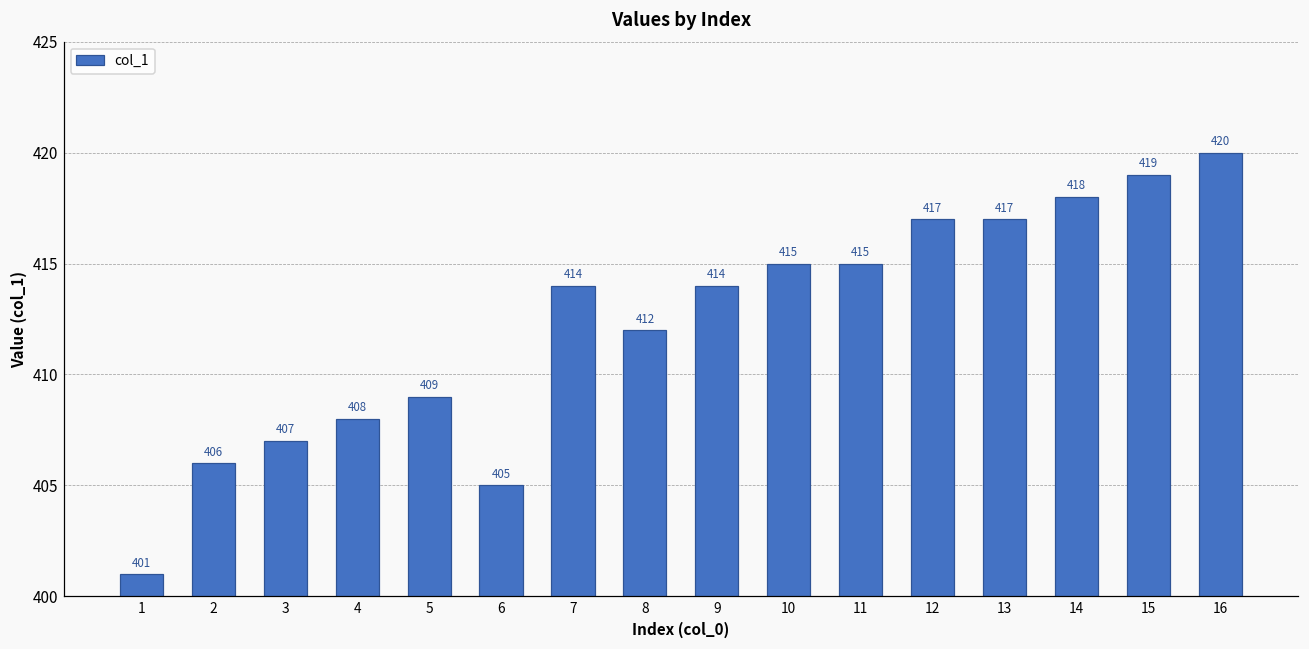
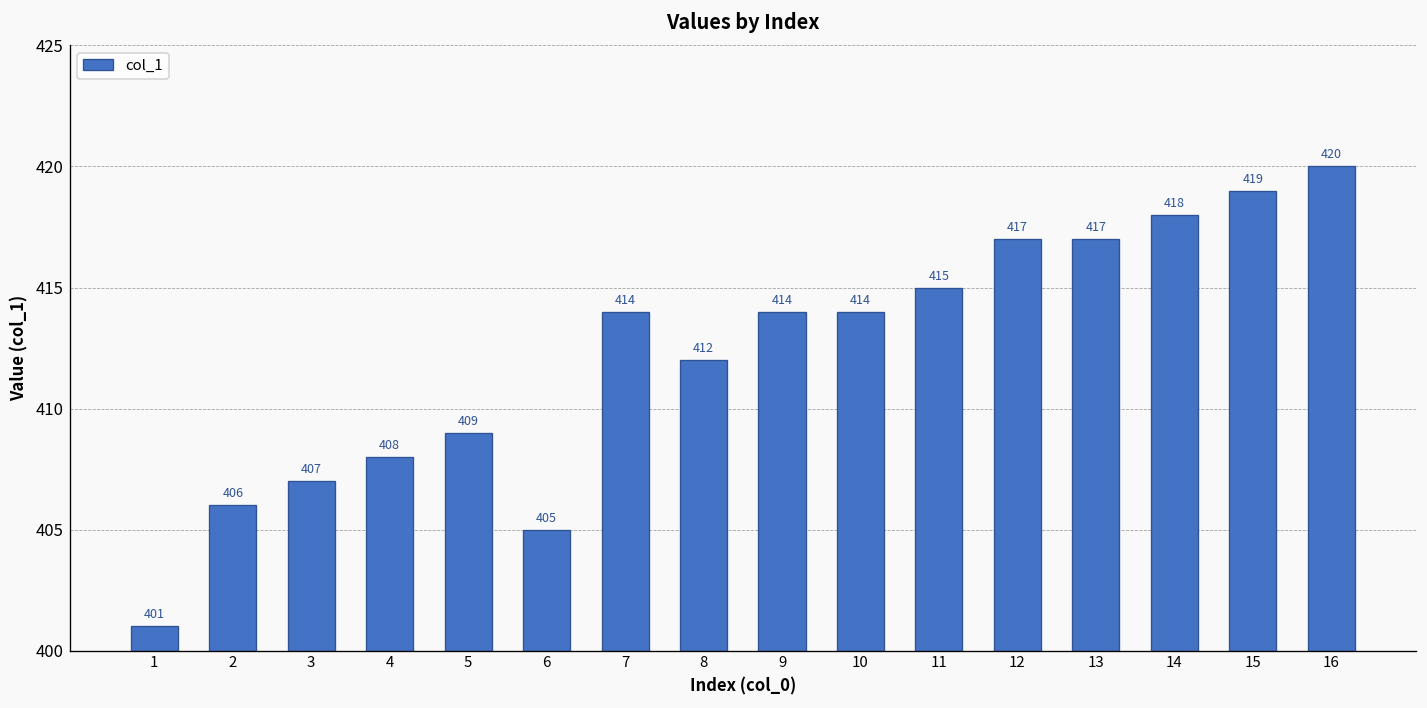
10: 415 -> 414
